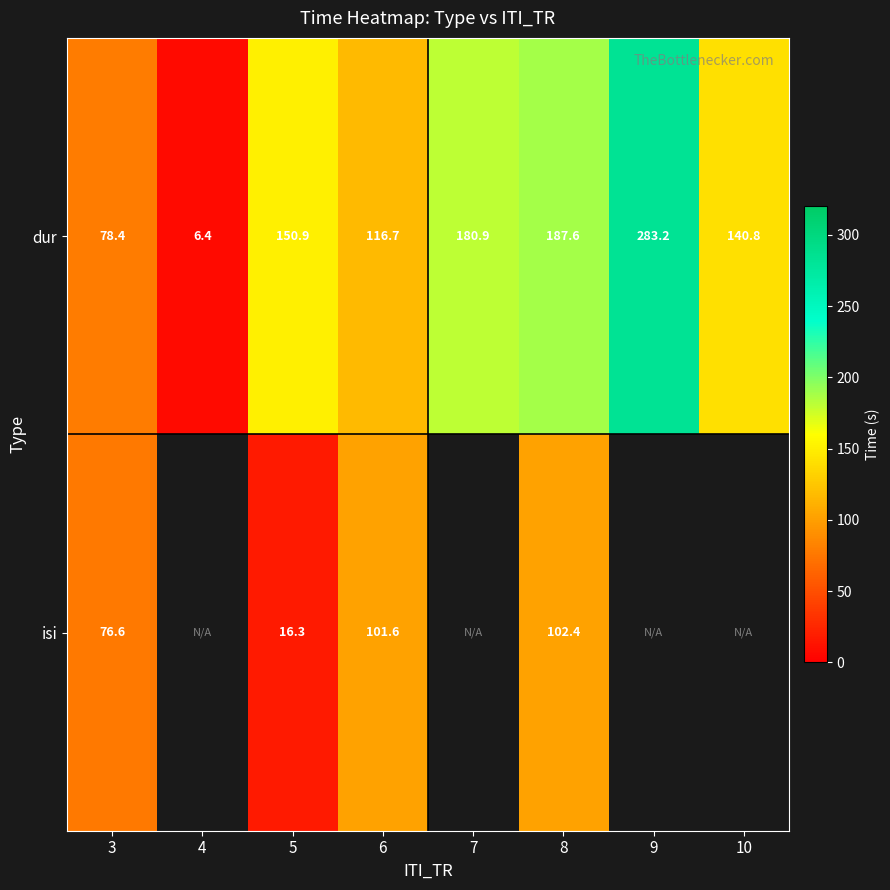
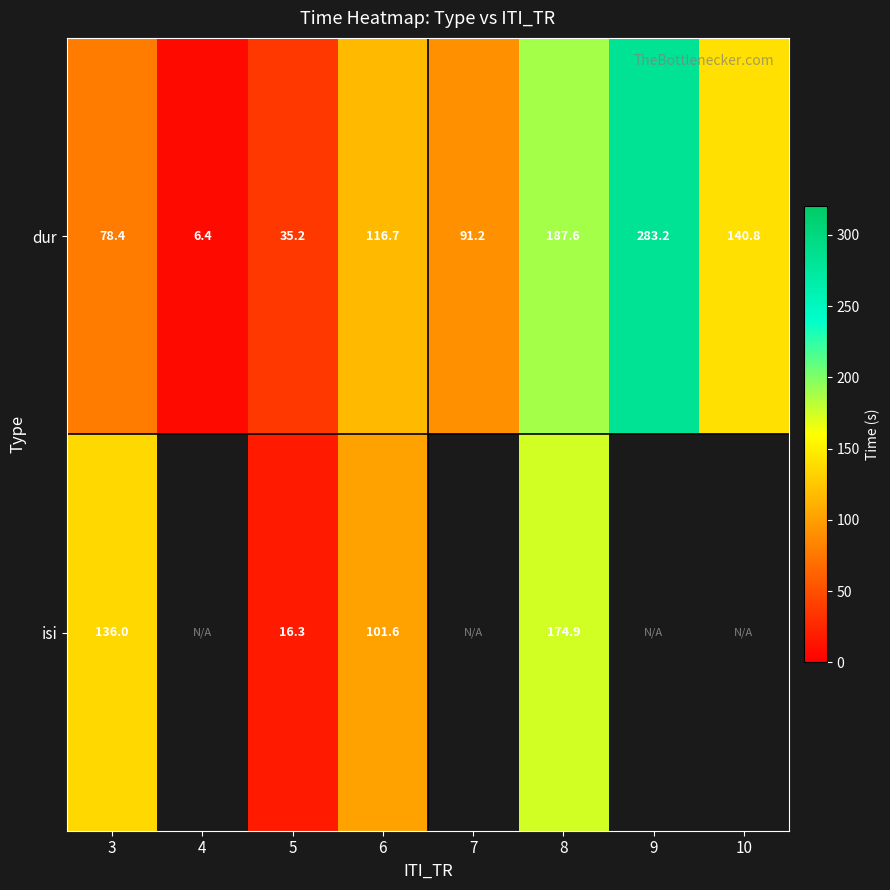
dur, 5: 150.9 -> 35.2
dur, 7: 180.9 -> 91.2
isi, 3: 76.6 -> 136.0
isi, 8: 102.4 -> 174.9
